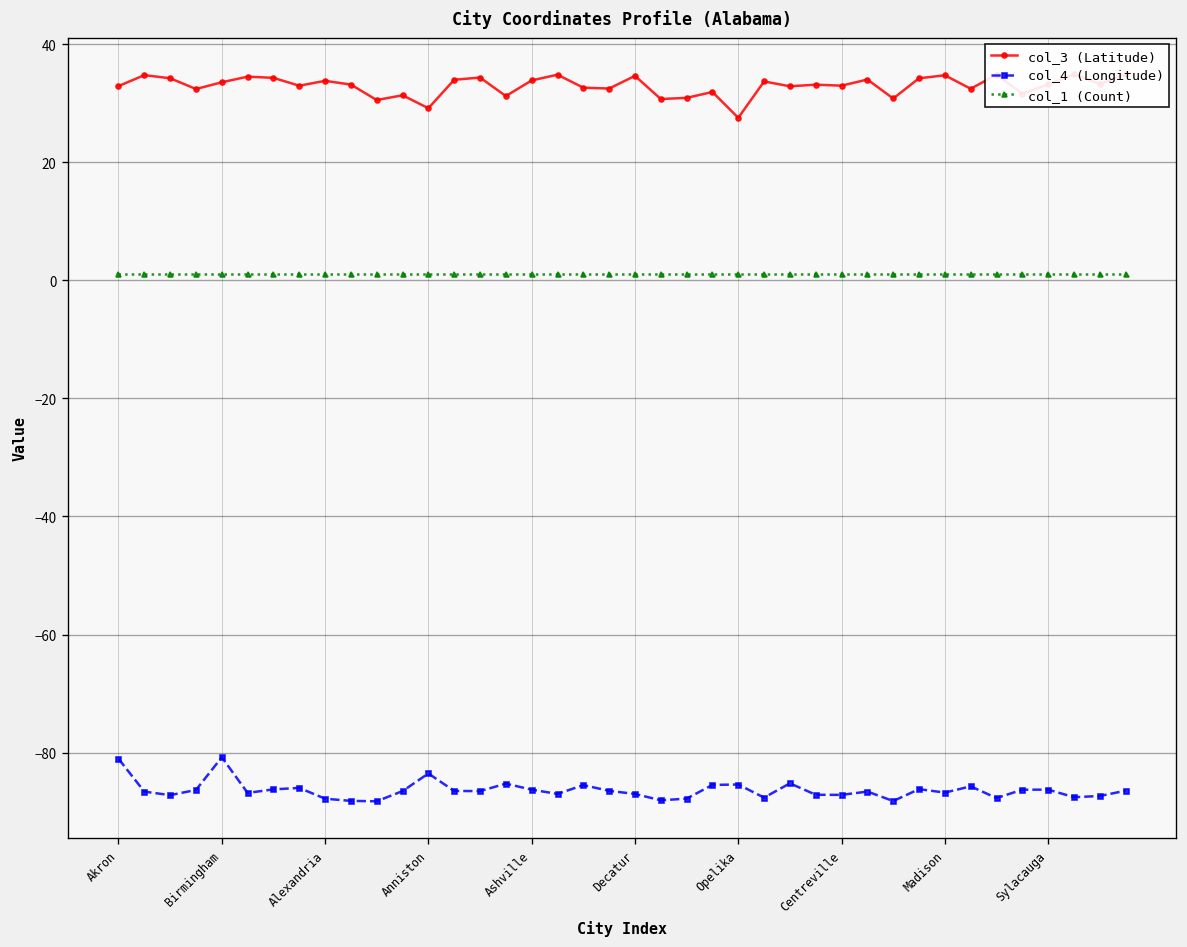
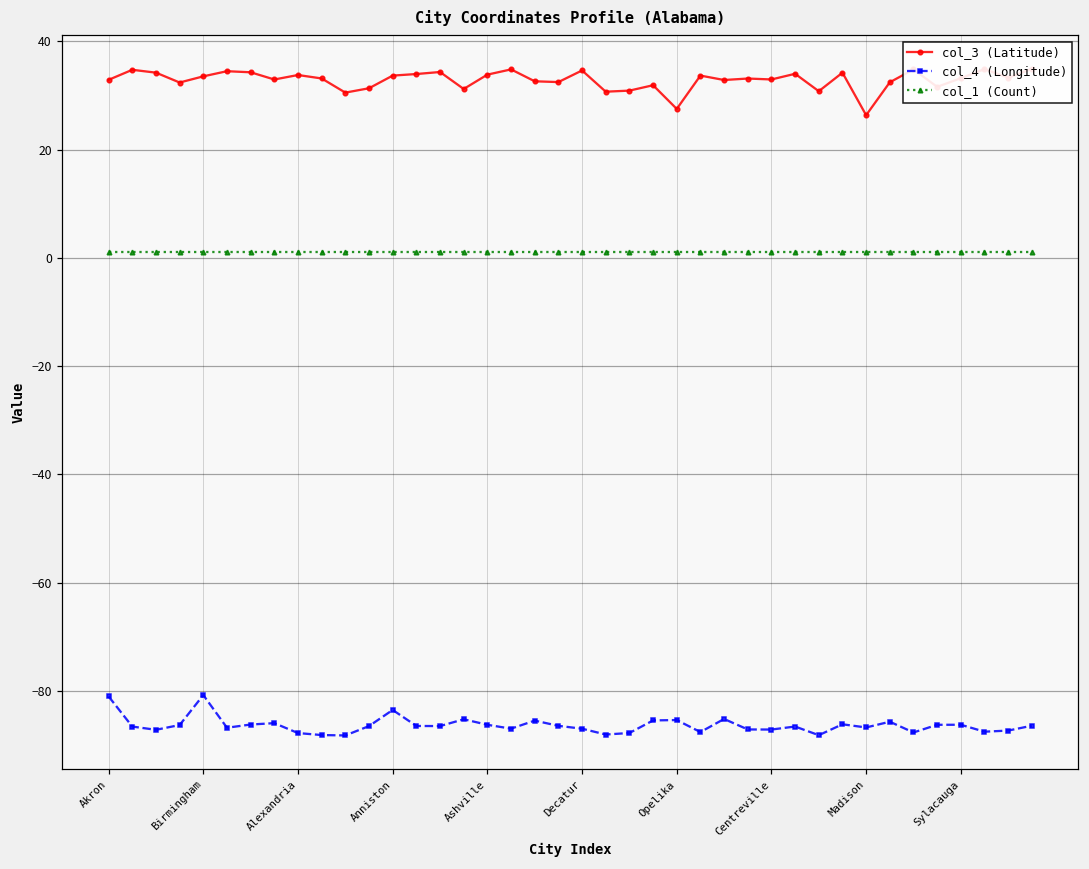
col_3 (Latitude), Anniston: 29 -> 34
col_3 (Latitude), Madison: 35 -> 26
